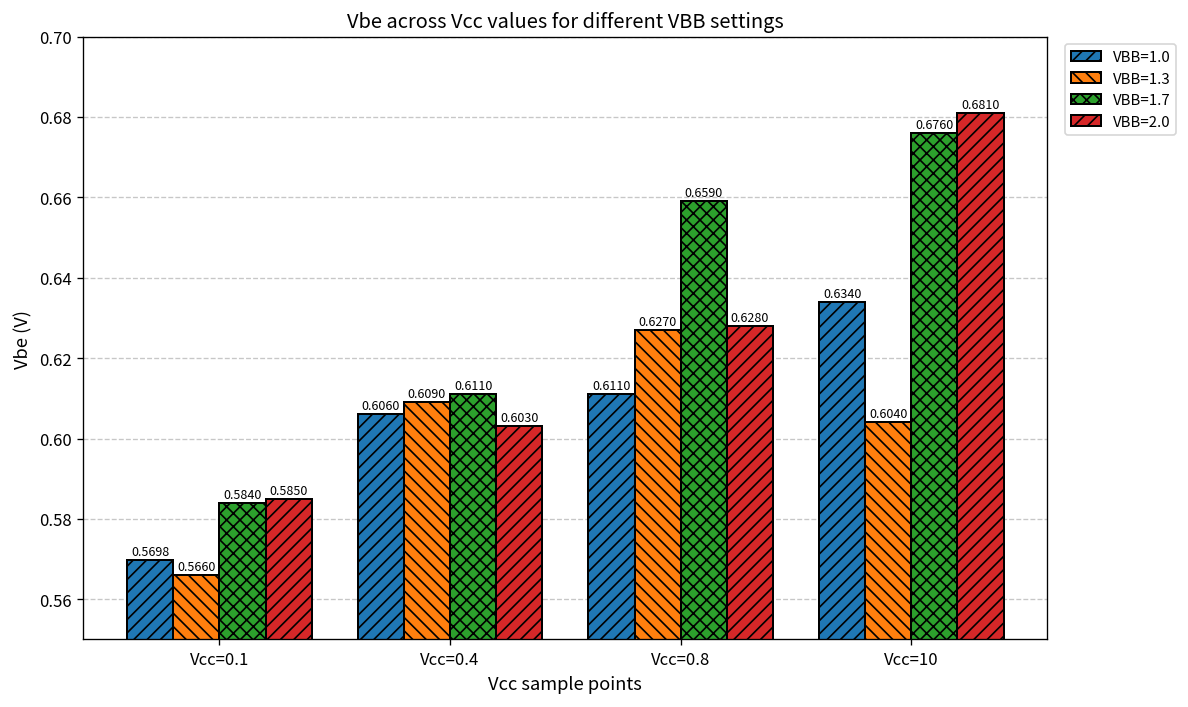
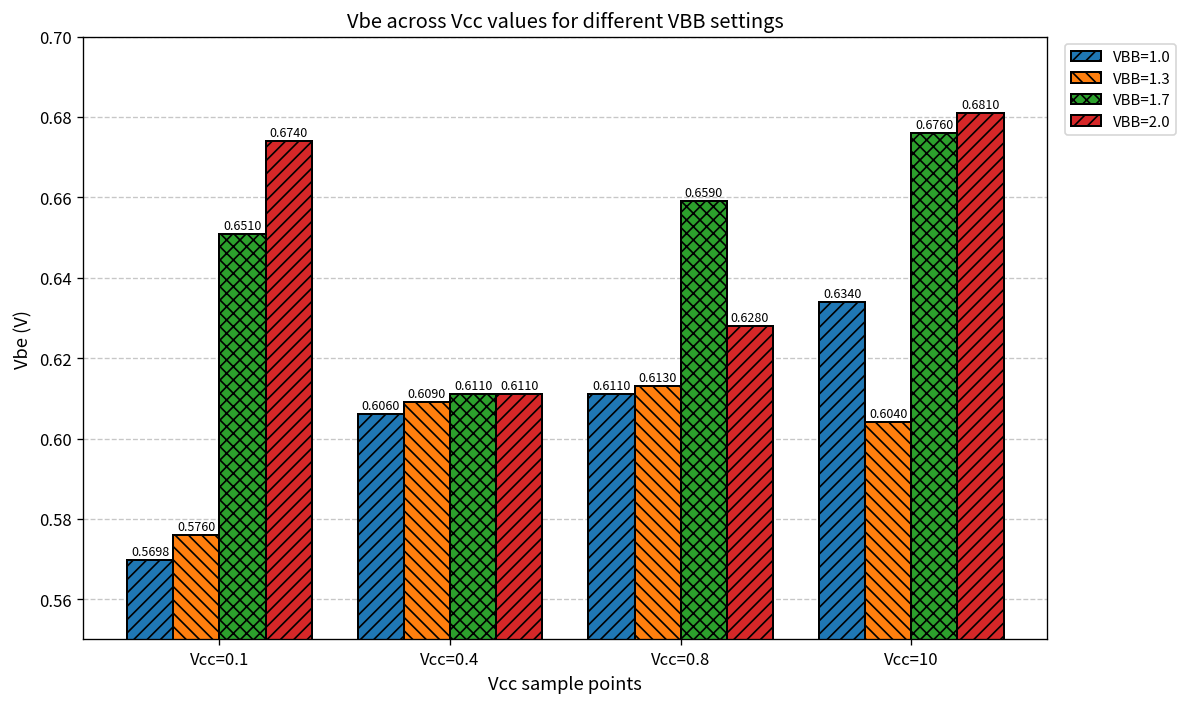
VBB=1.3, Vcc=0.1: 0.5660 -> 0.5760
VBB=1.7, Vcc=0.1: 0.5840 -> 0.6510
VBB=2.0, Vcc=0.1: 0.5850 -> 0.6740
VBB=2.0, Vcc=0.4: 0.6030 -> 0.6110
VBB=1.3, Vcc=0.8: 0.6270 -> 0.6130
